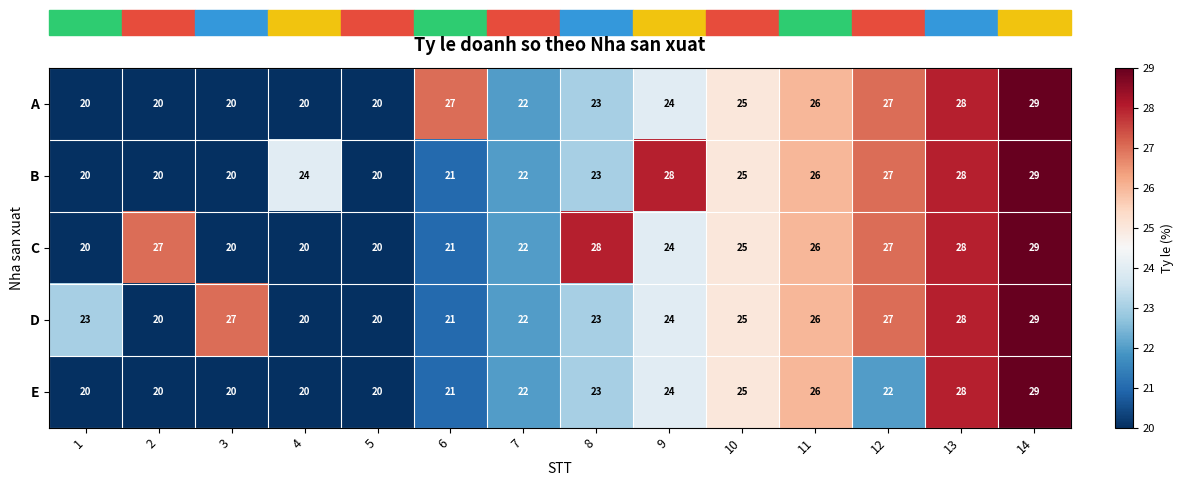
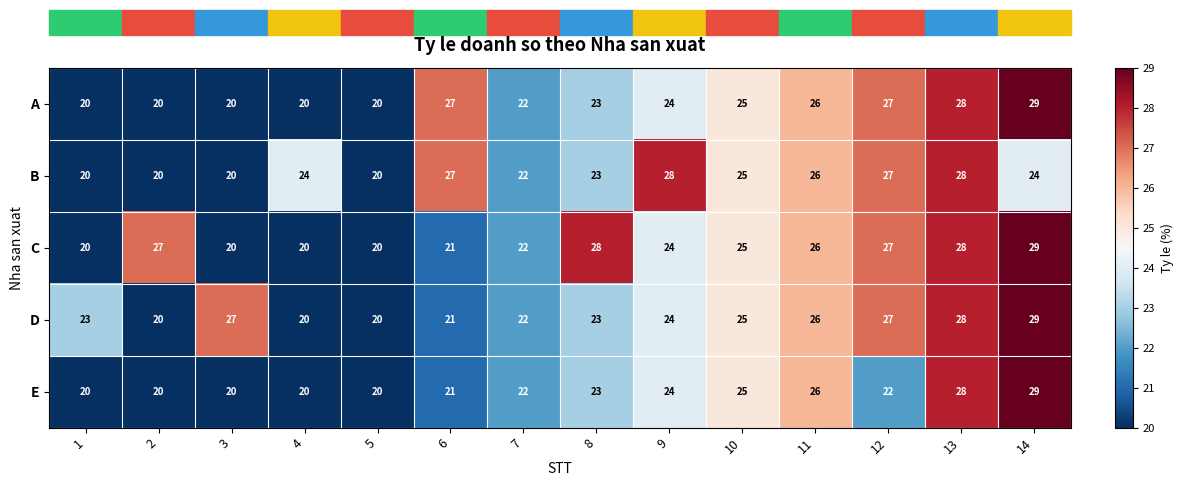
B, 6: 21 -> 27
B, 14: 29 -> 24
